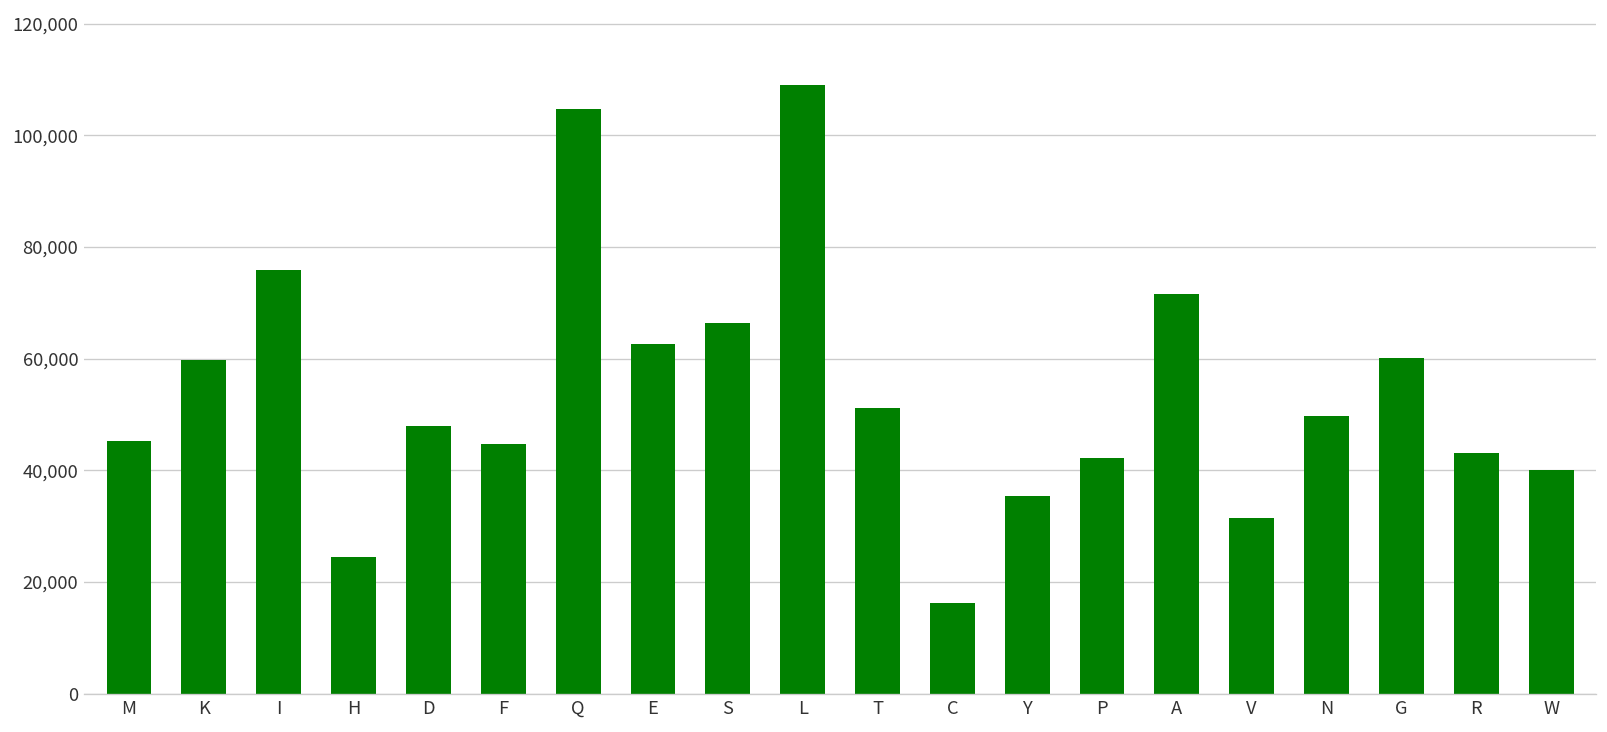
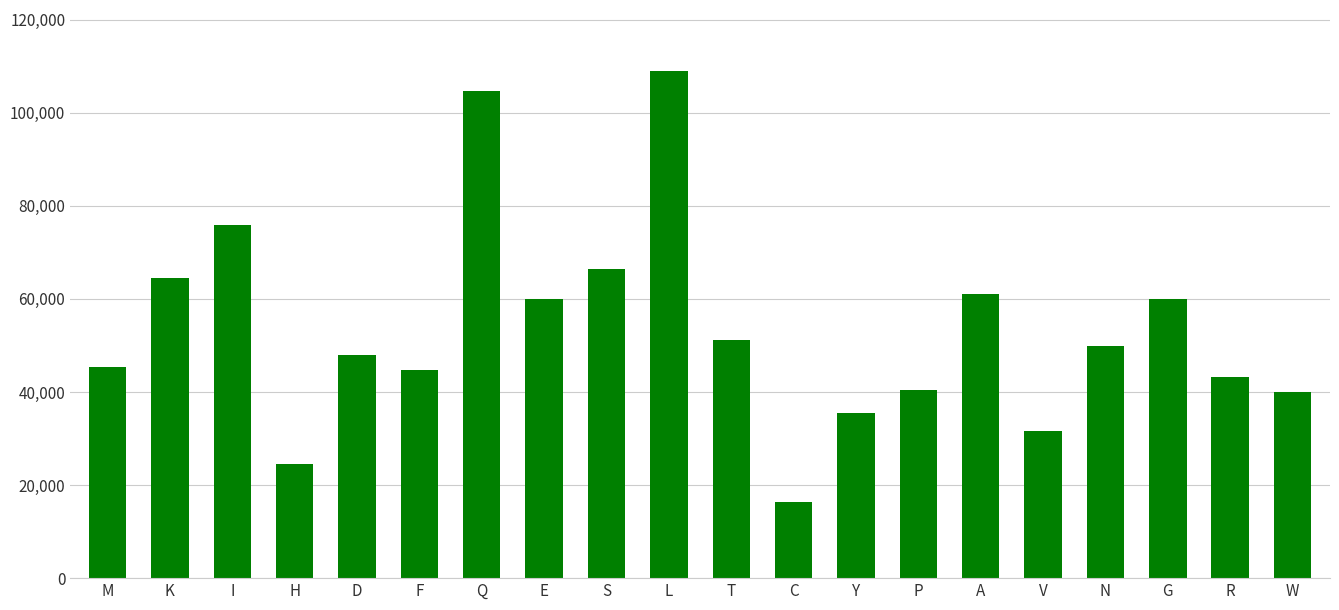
K: 60,000 -> 65,000
E: 63,000 -> 60,000
P: 42,000 -> 40,000
A: 72,000 -> 61,000
